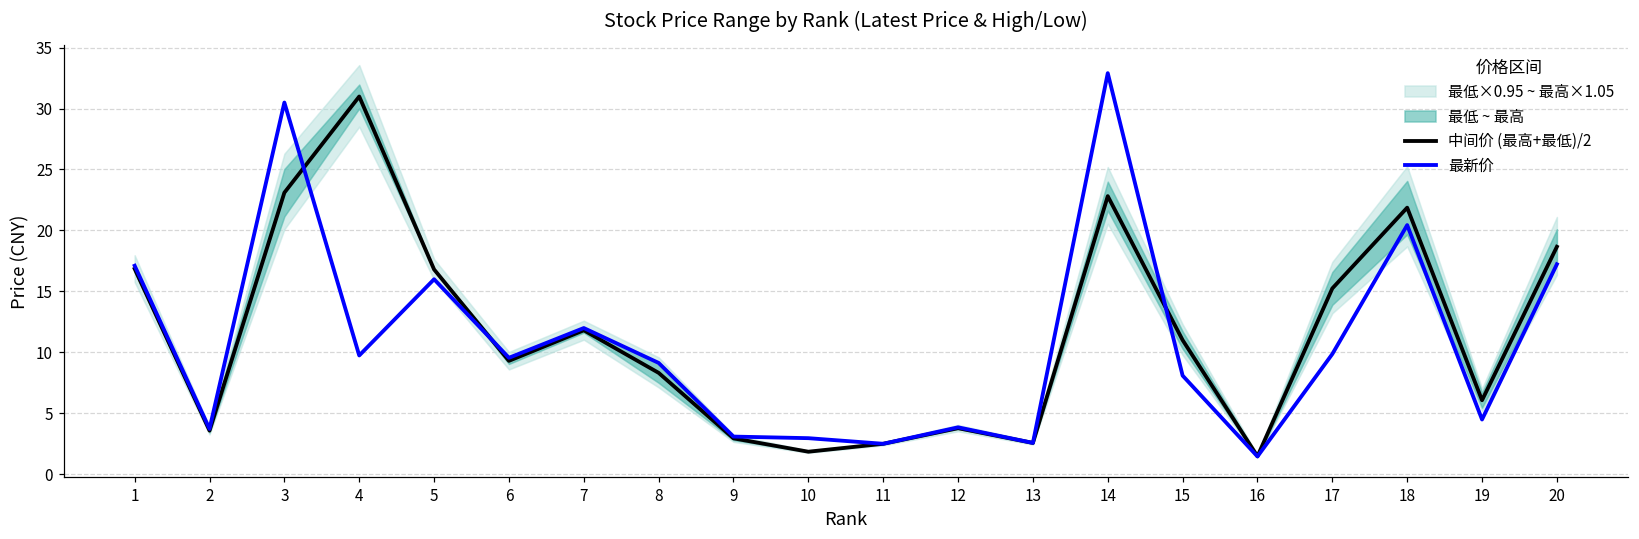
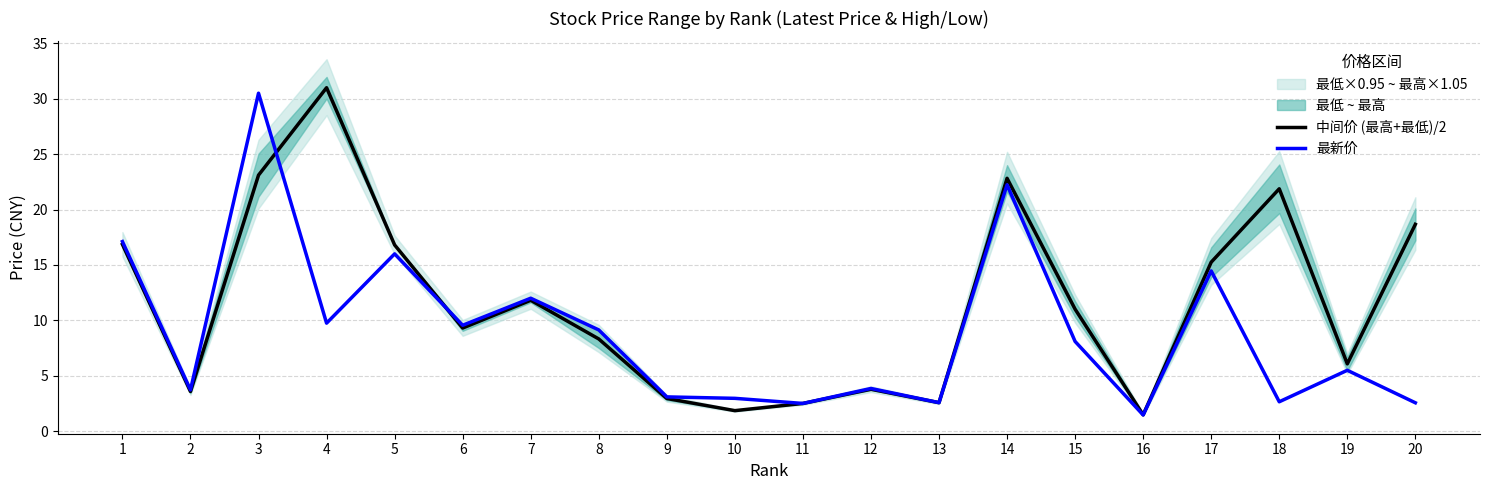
最新价, 14: 32.9 -> 22.2
最新价, 17: 9.9 -> 14.5
最新价, 18: 20.4 -> 2.7
最新价, 19: 4.5 -> 5.5
最新价, 20: 17.2 -> 2.6
